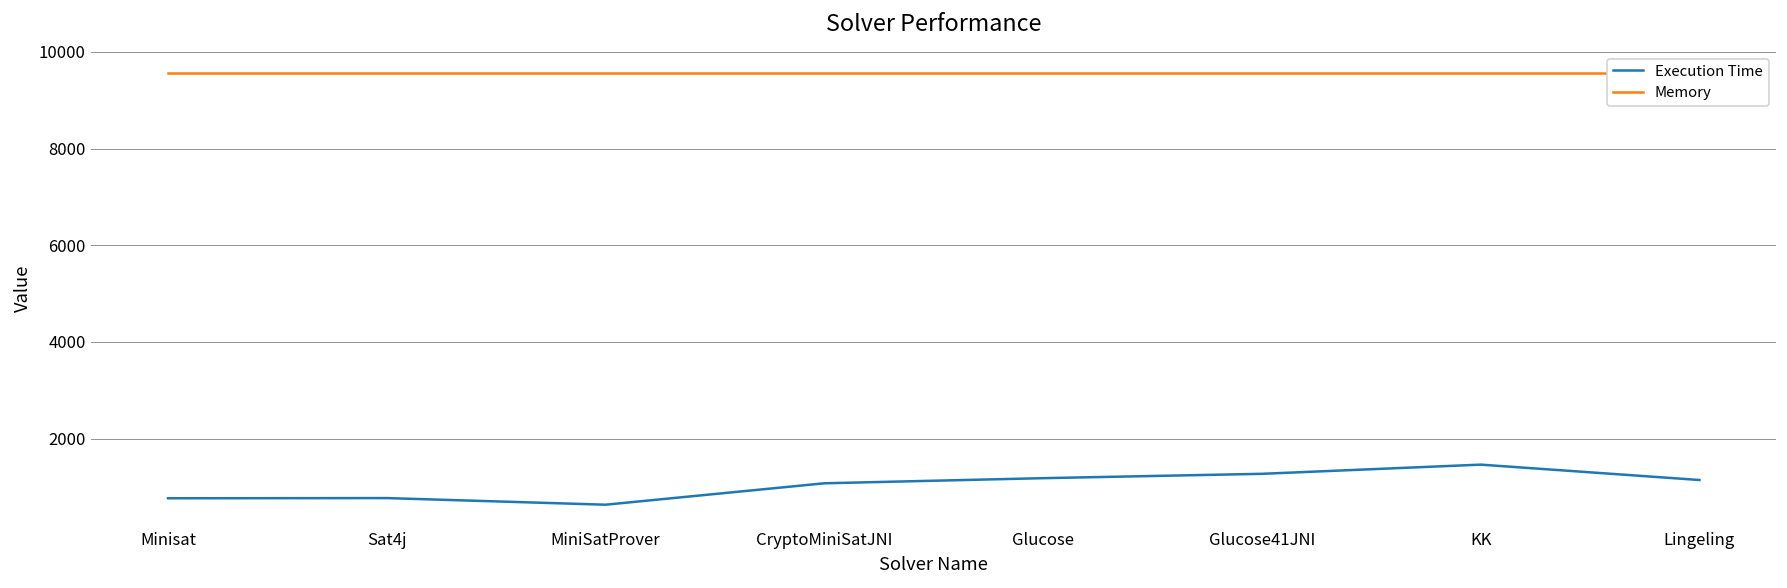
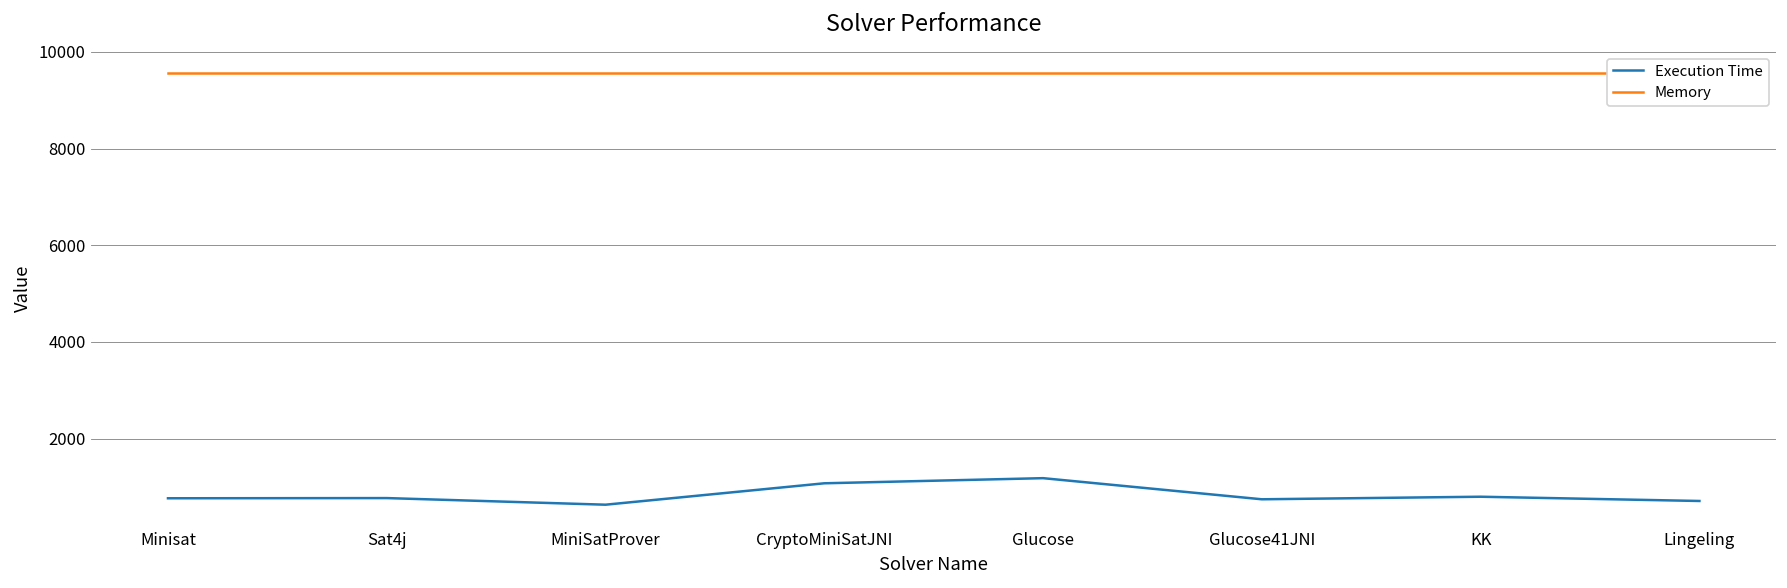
Execution Time, Glucose41JNI: 1300 -> 700
Execution Time, KK: 1500 -> 800
Execution Time, Lingeling: 1100 -> 700
